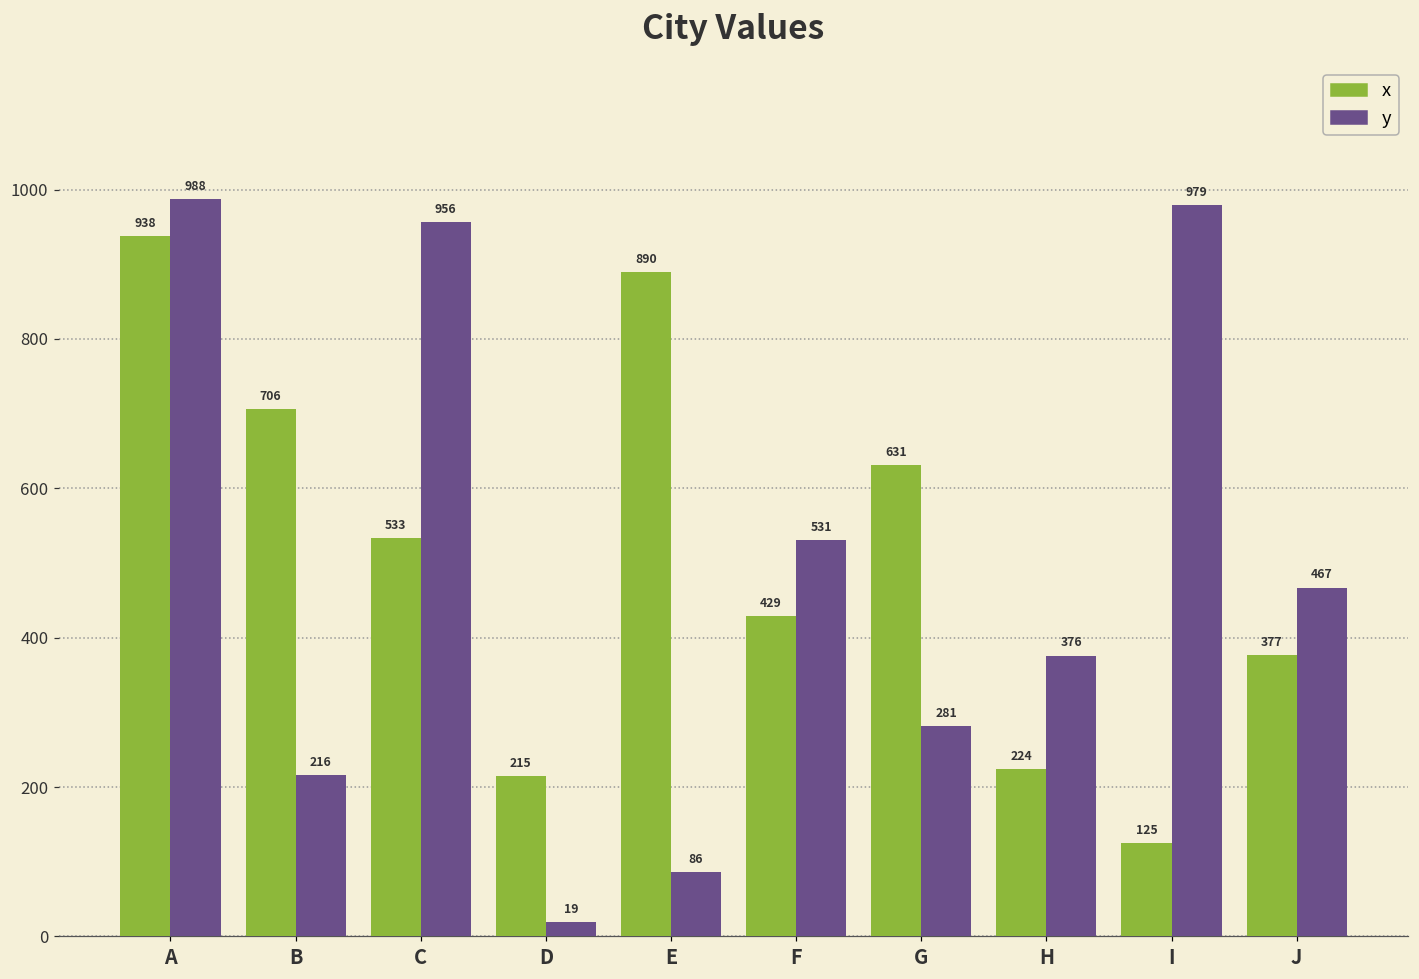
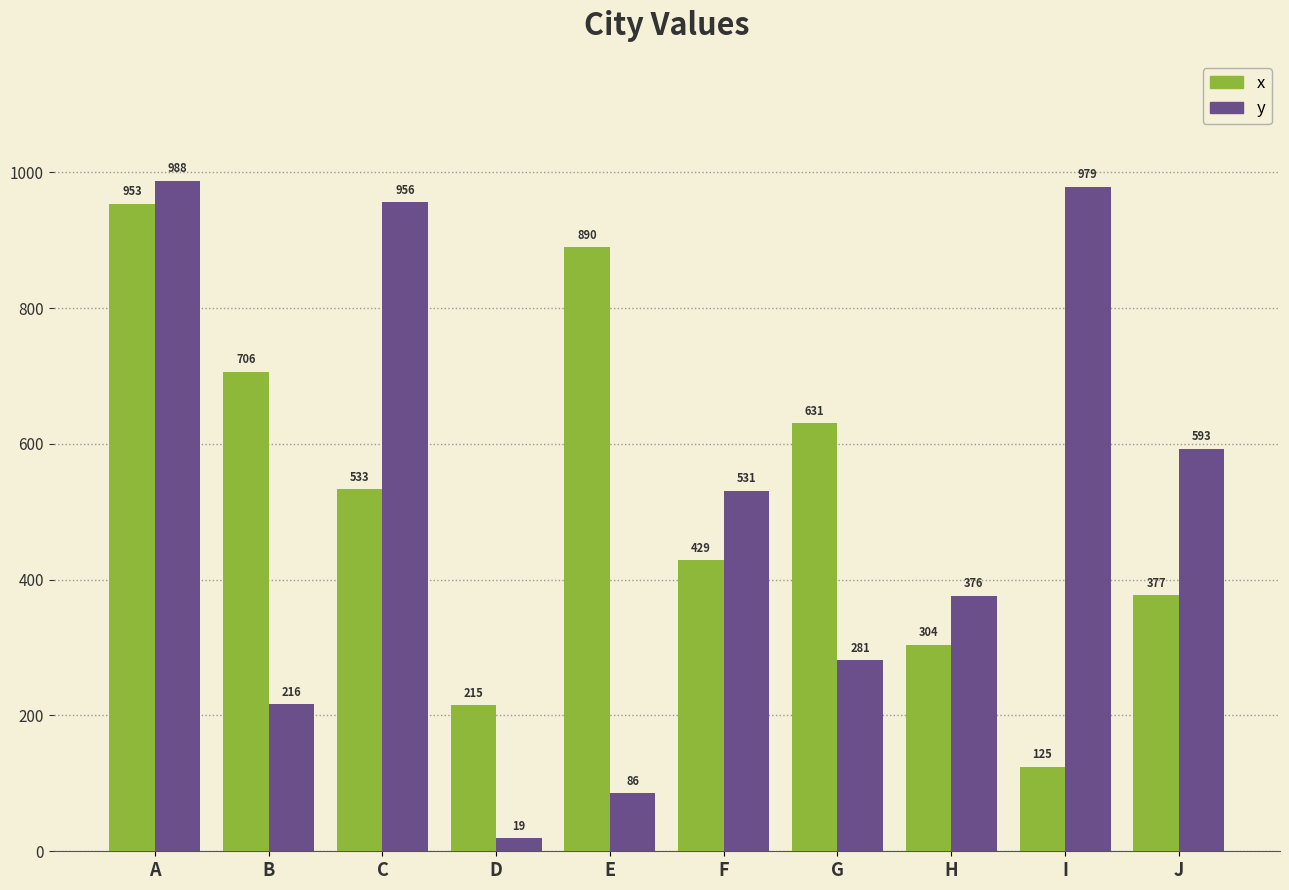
x, A: 938 -> 953
x, H: 224 -> 304
y, J: 467 -> 593
